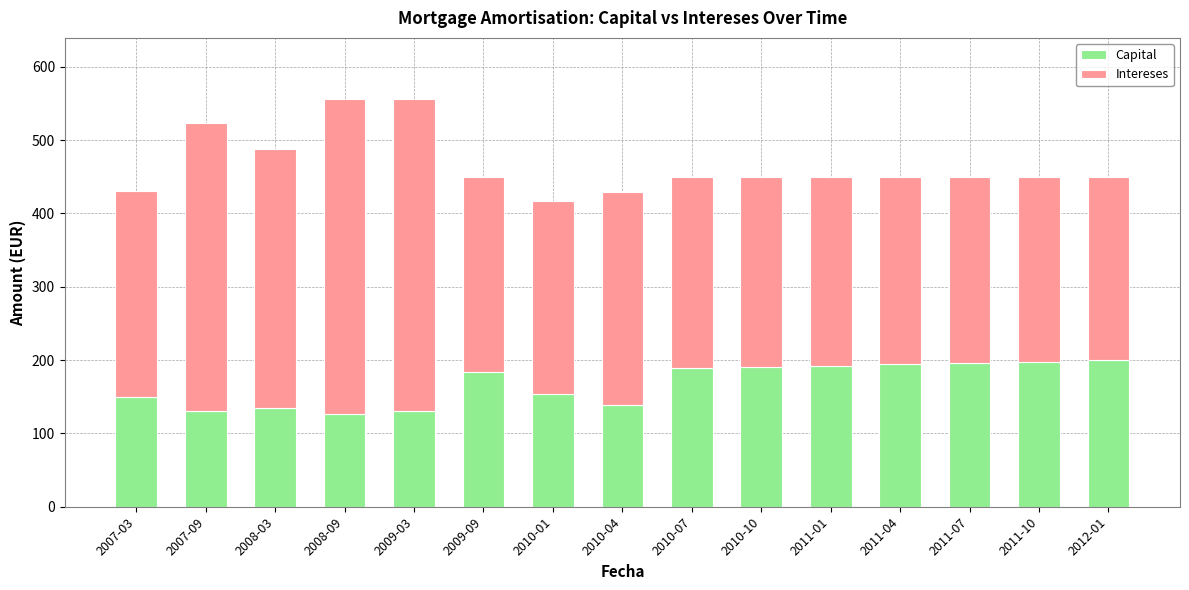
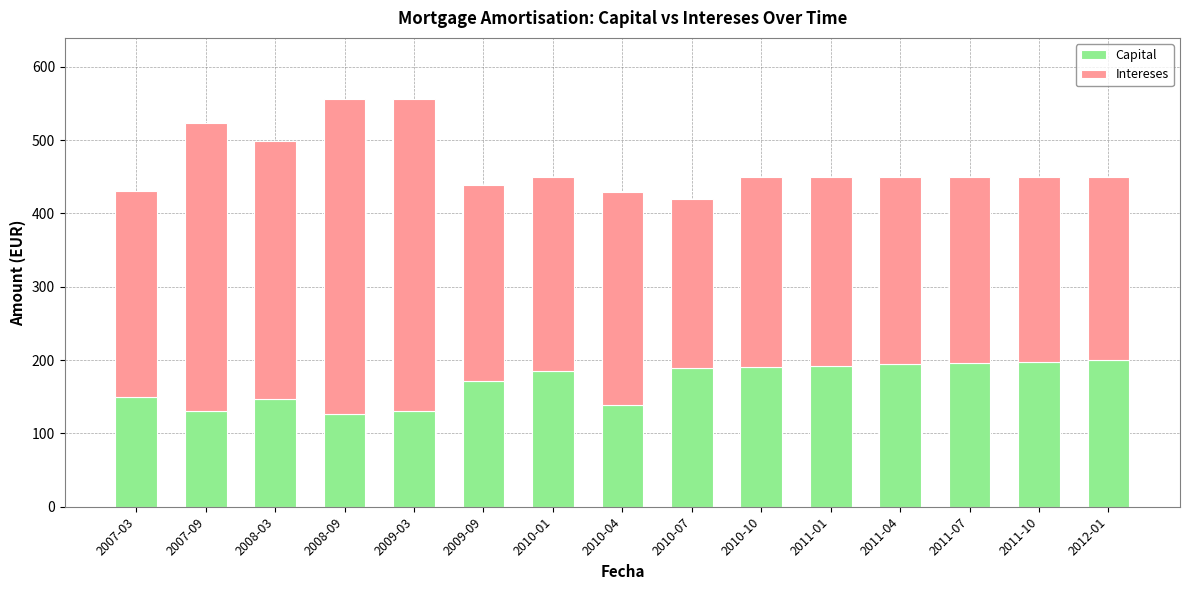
Capital, 2008-03: 130 -> 150
Capital, 2009-09: 180 -> 170
Capital, 2010-01: 150 -> 190
Intereses, 2010-07: 260 -> 230
